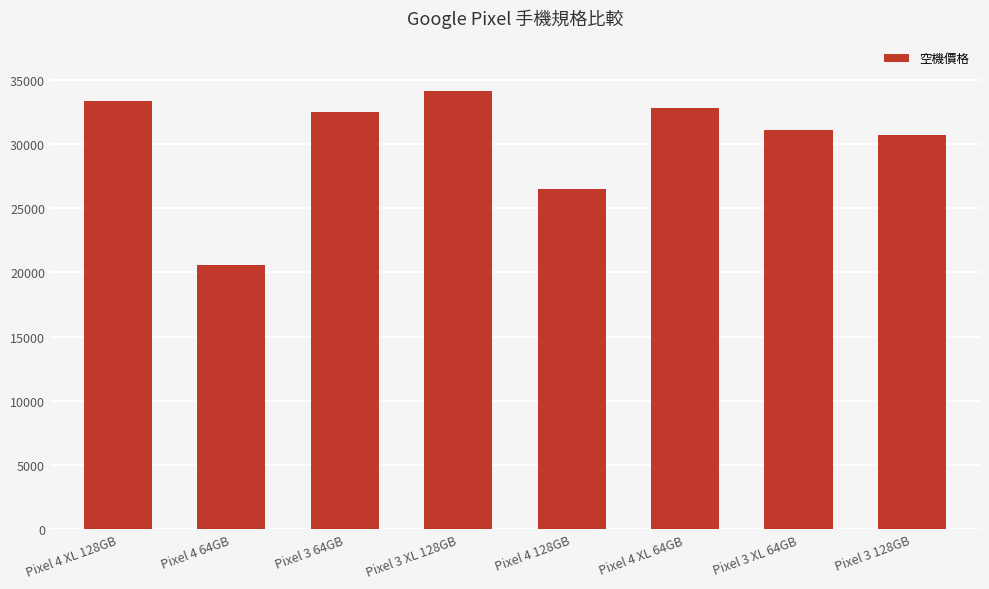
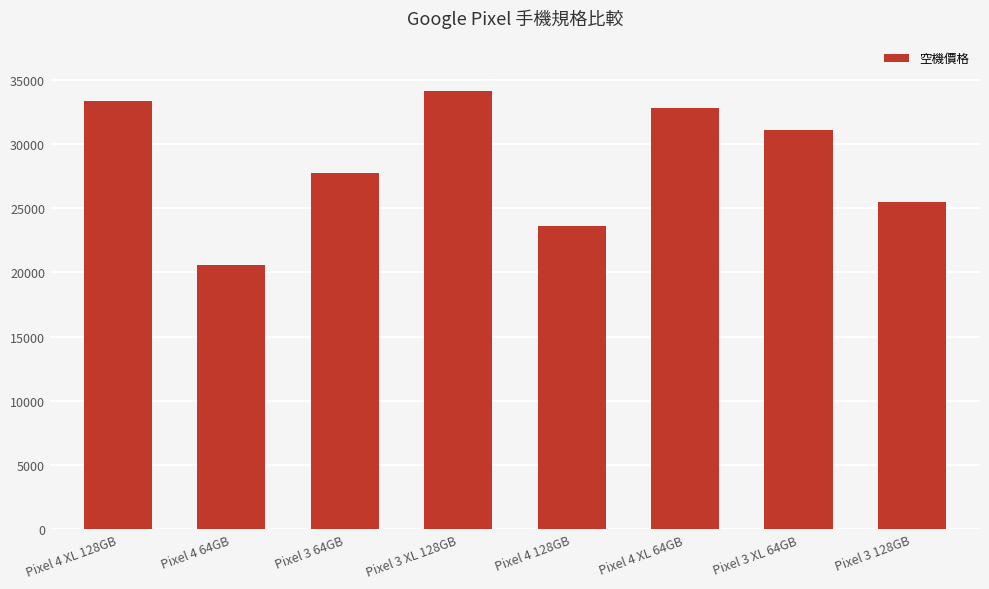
Pixel 3 64GB: 32500 -> 27700
Pixel 4 128GB: 26500 -> 23600
Pixel 3 128GB: 30700 -> 25500
